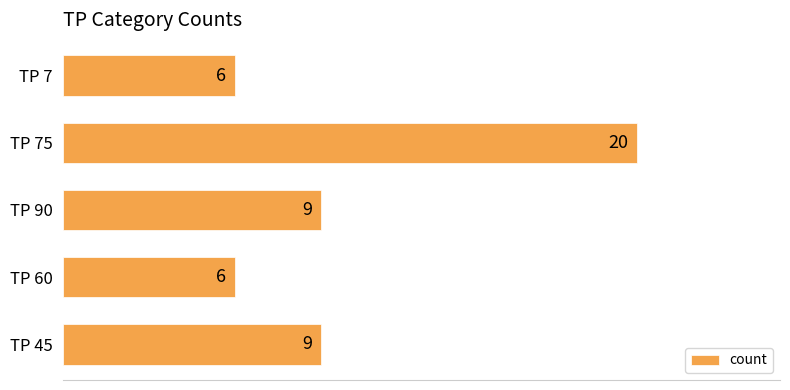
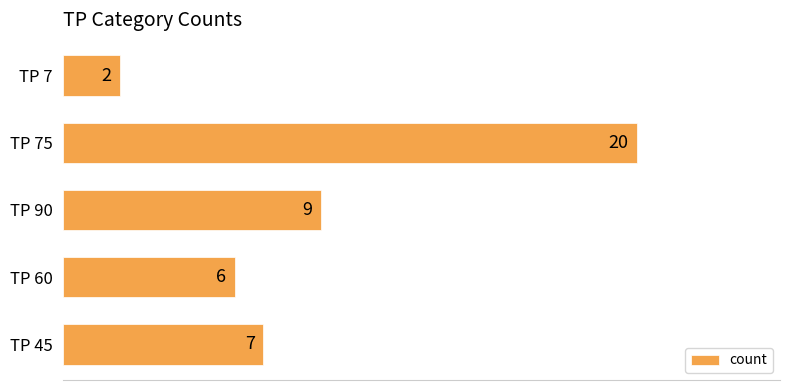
TP 7: 6 -> 2
TP 45: 9 -> 7
